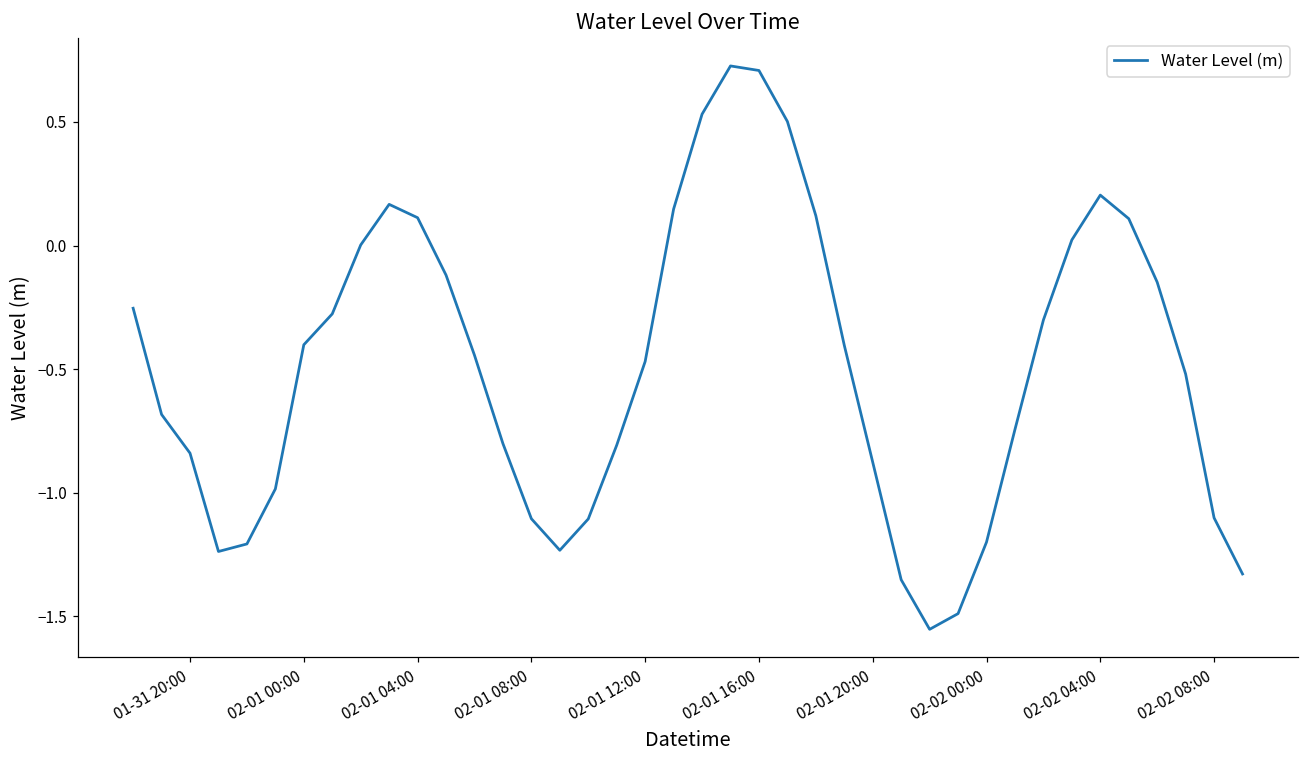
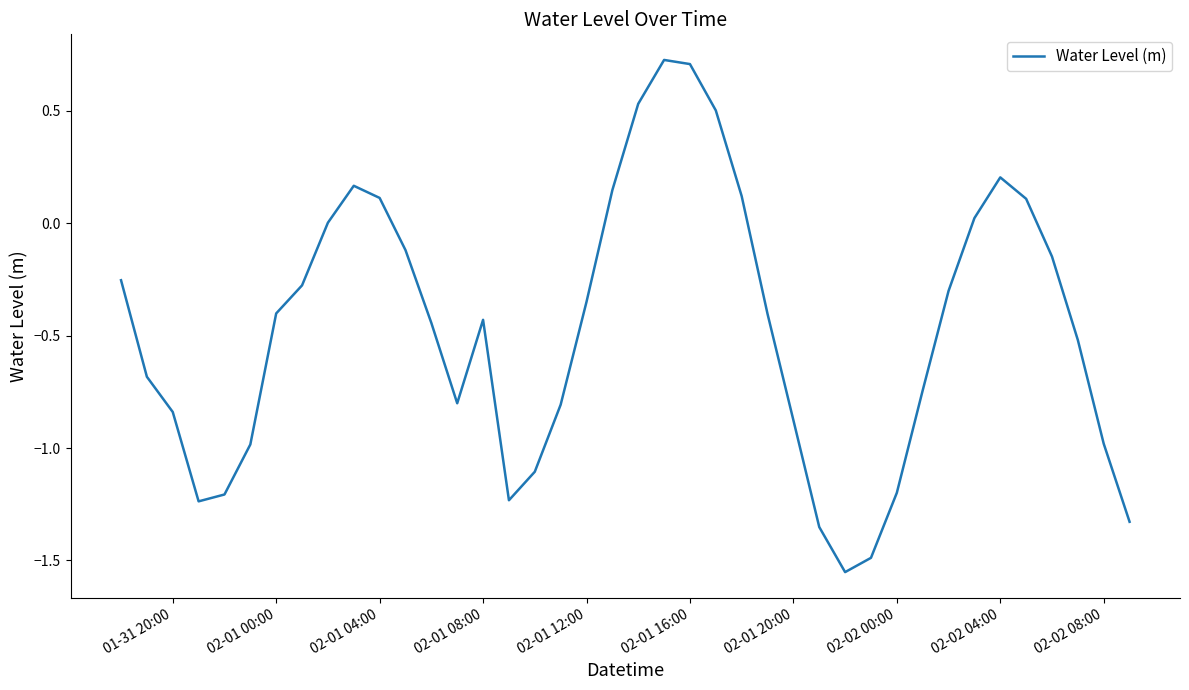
02-01 08:00: -1.10 -> -0.43
02-01 12:00: -0.47 -> -0.35
02-02 08:00: -1.10 -> -0.98
